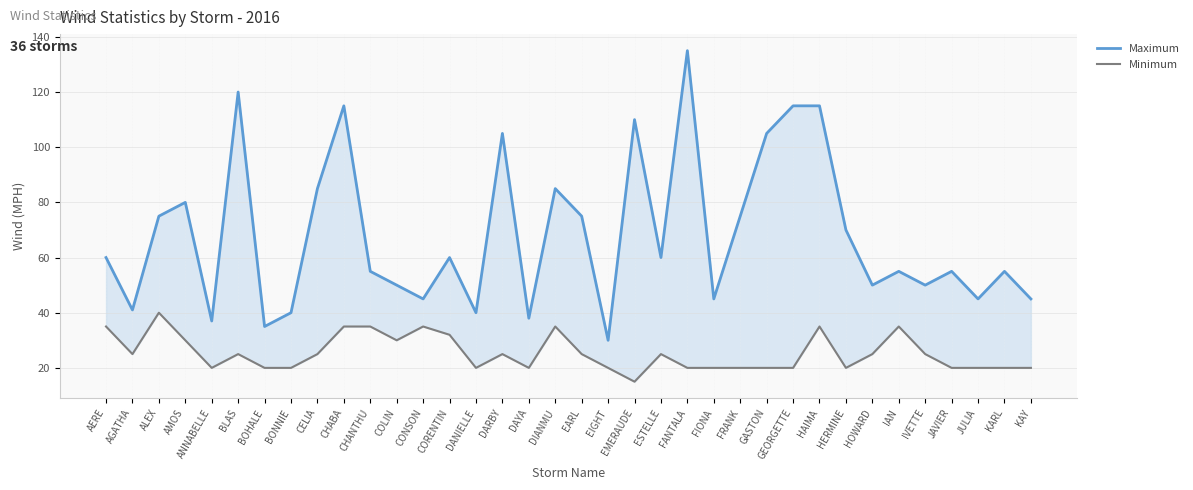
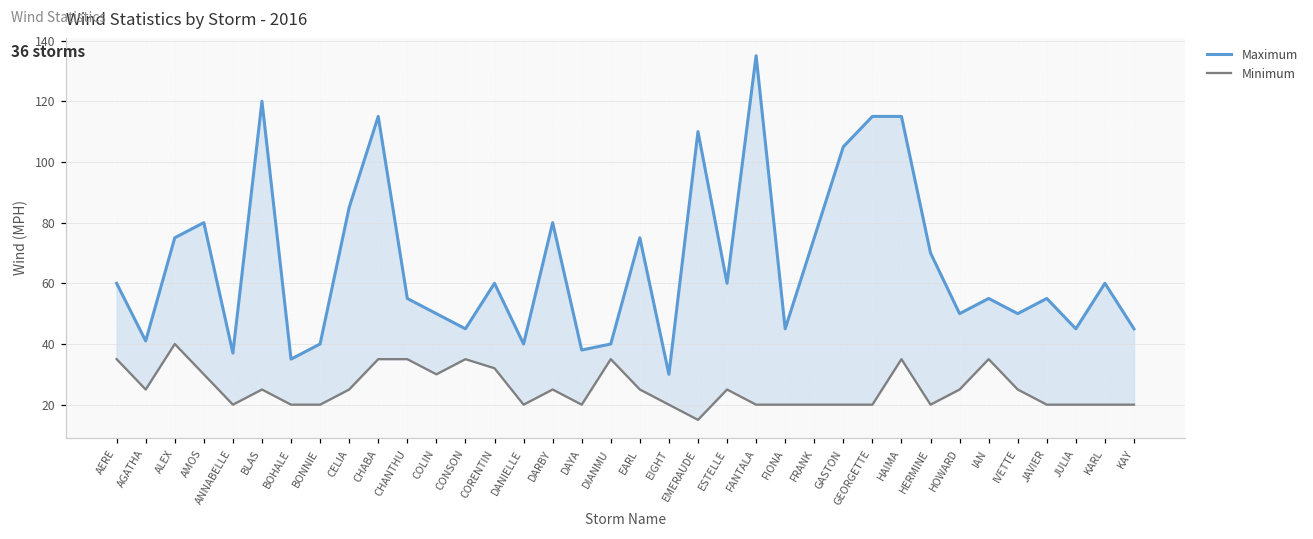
Maximum, DARBY: 105 -> 80
Maximum, DIANMU: 85 -> 40
Maximum, KARL: 55 -> 60
